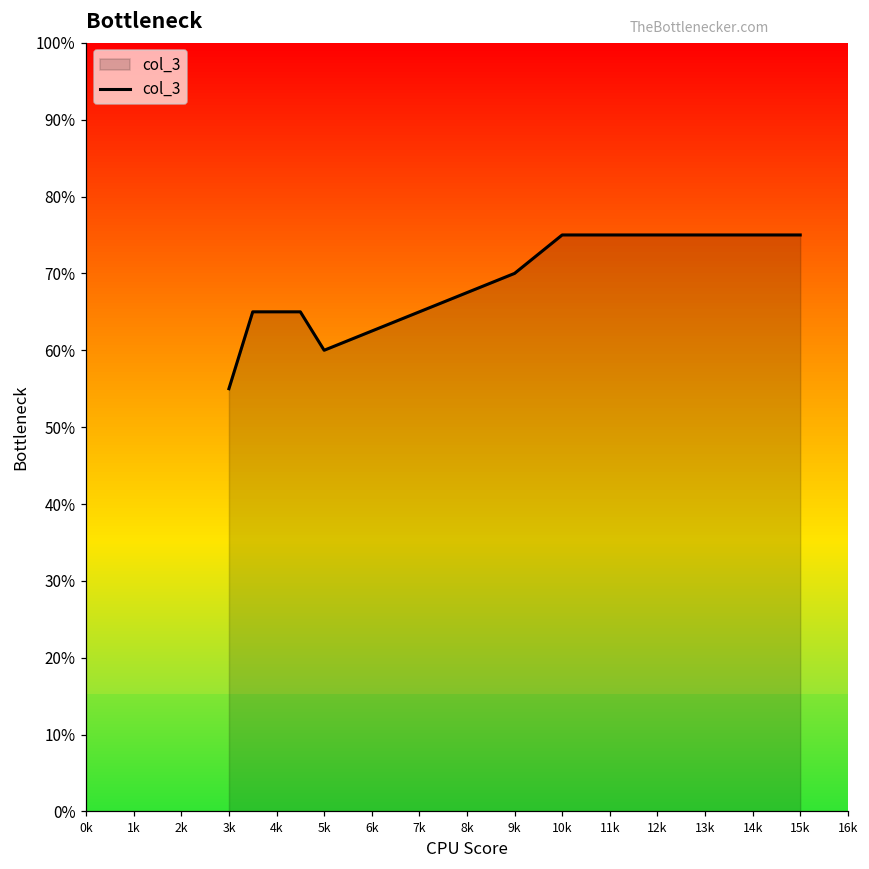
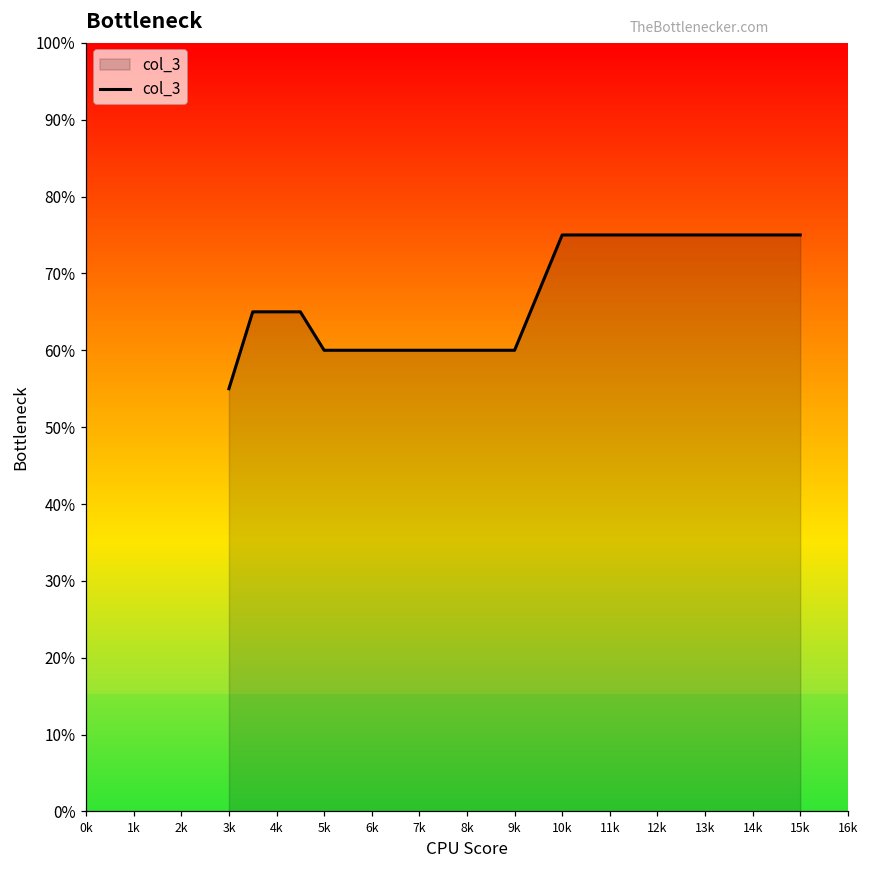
9k: 70% -> 60%
